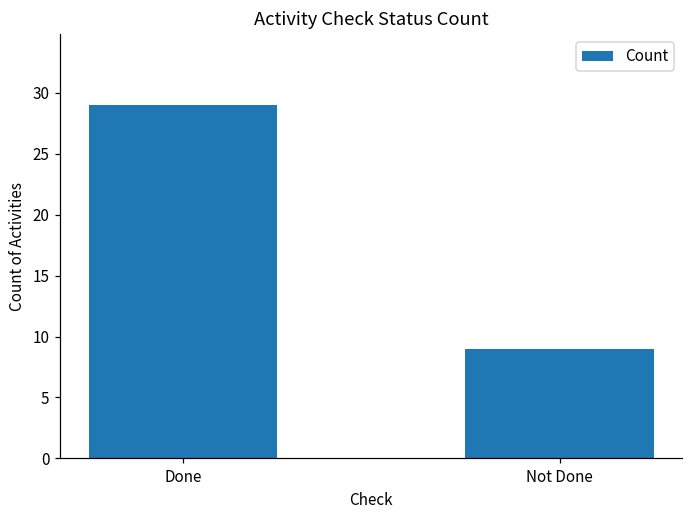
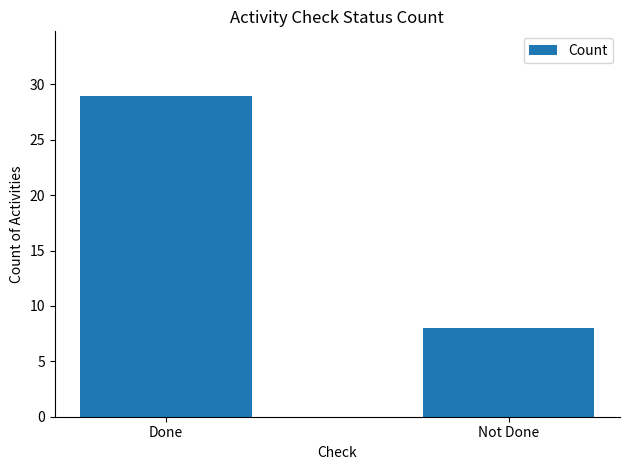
Not Done: 9 -> 8
